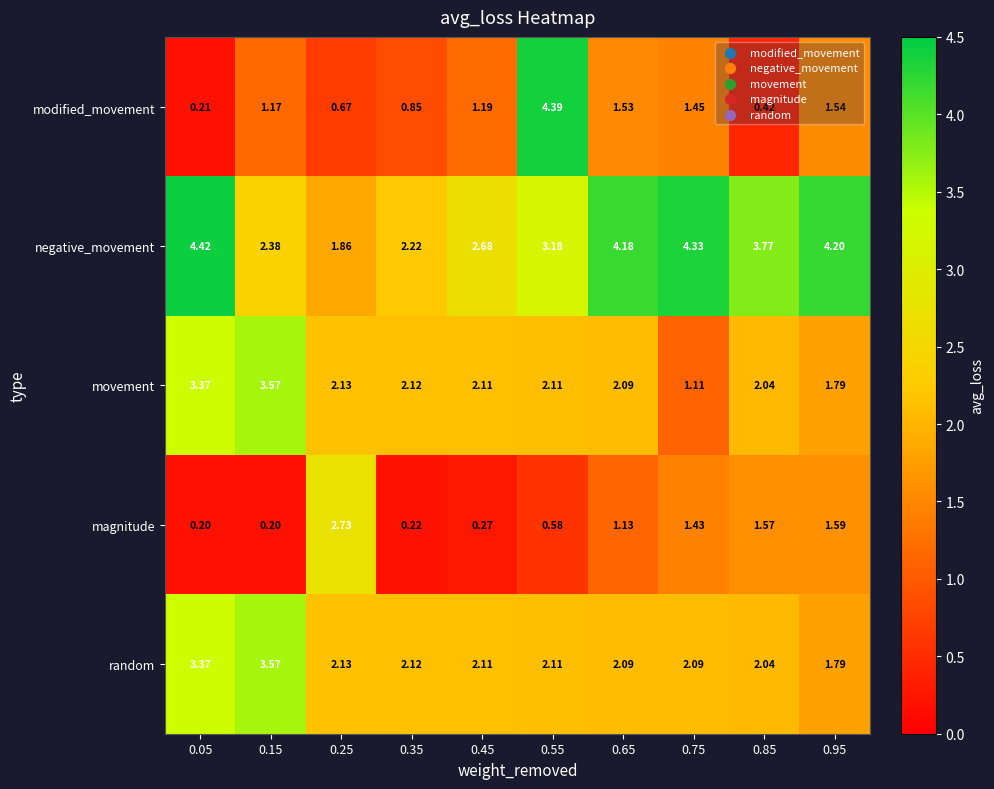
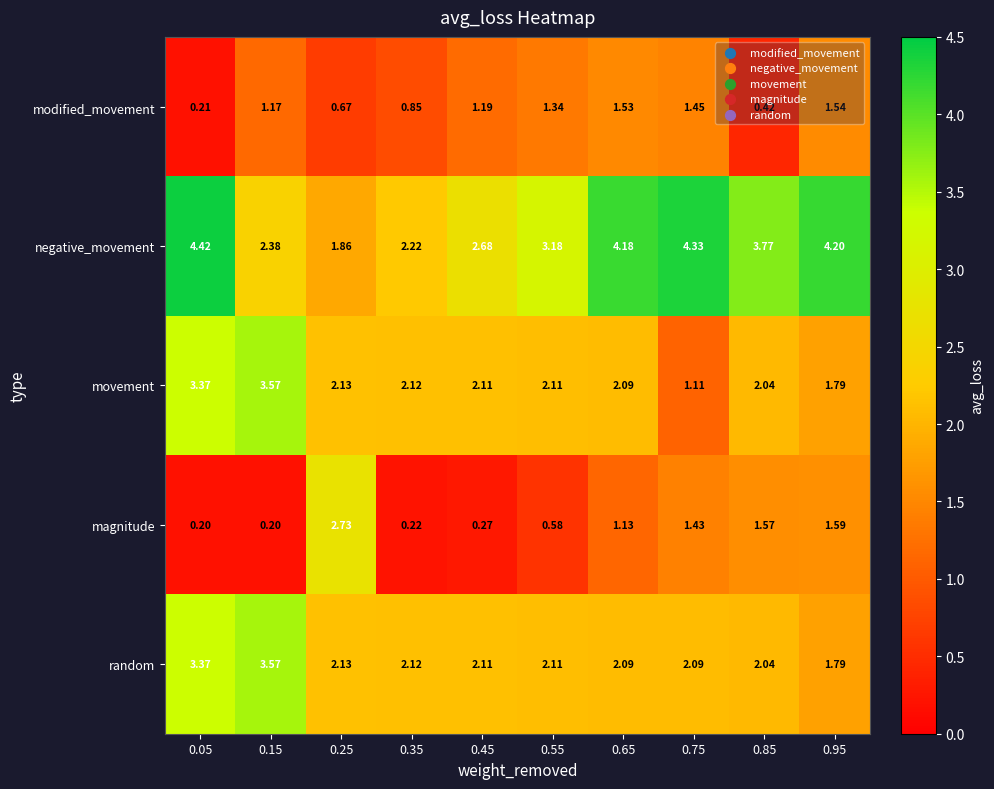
modified_movement, 0.55: 4.39 -> 1.34
